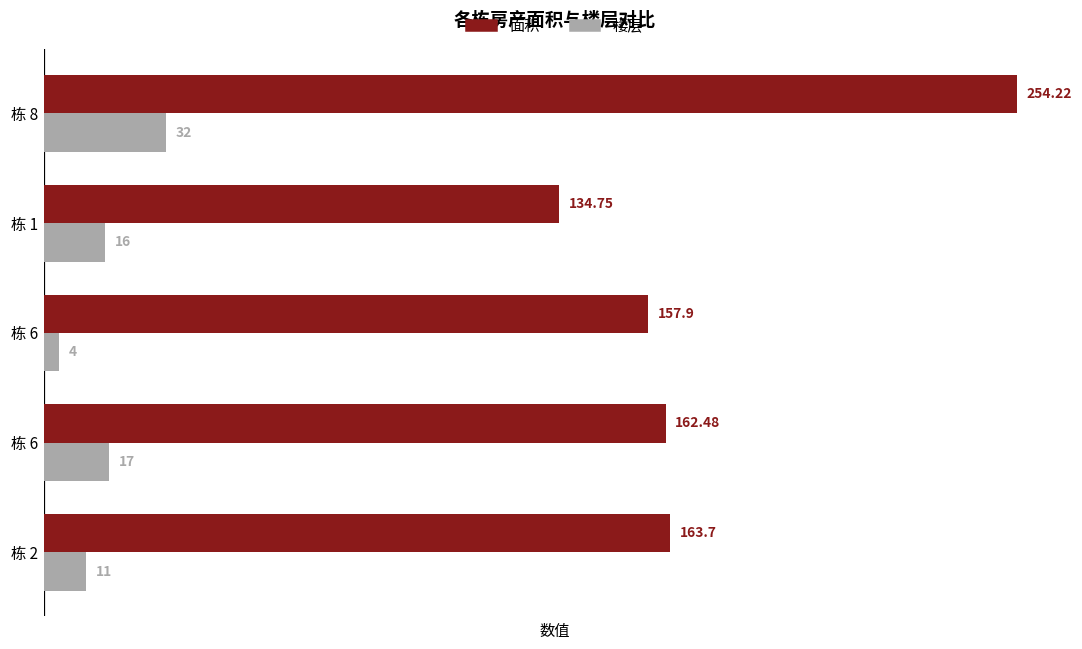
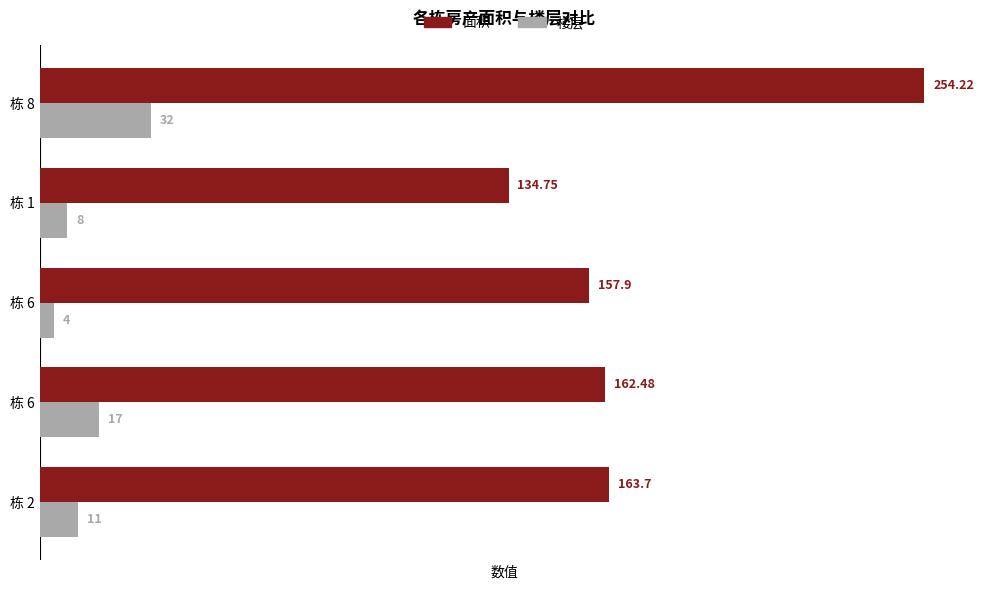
楼层, 栋 1: 16 -> 8
